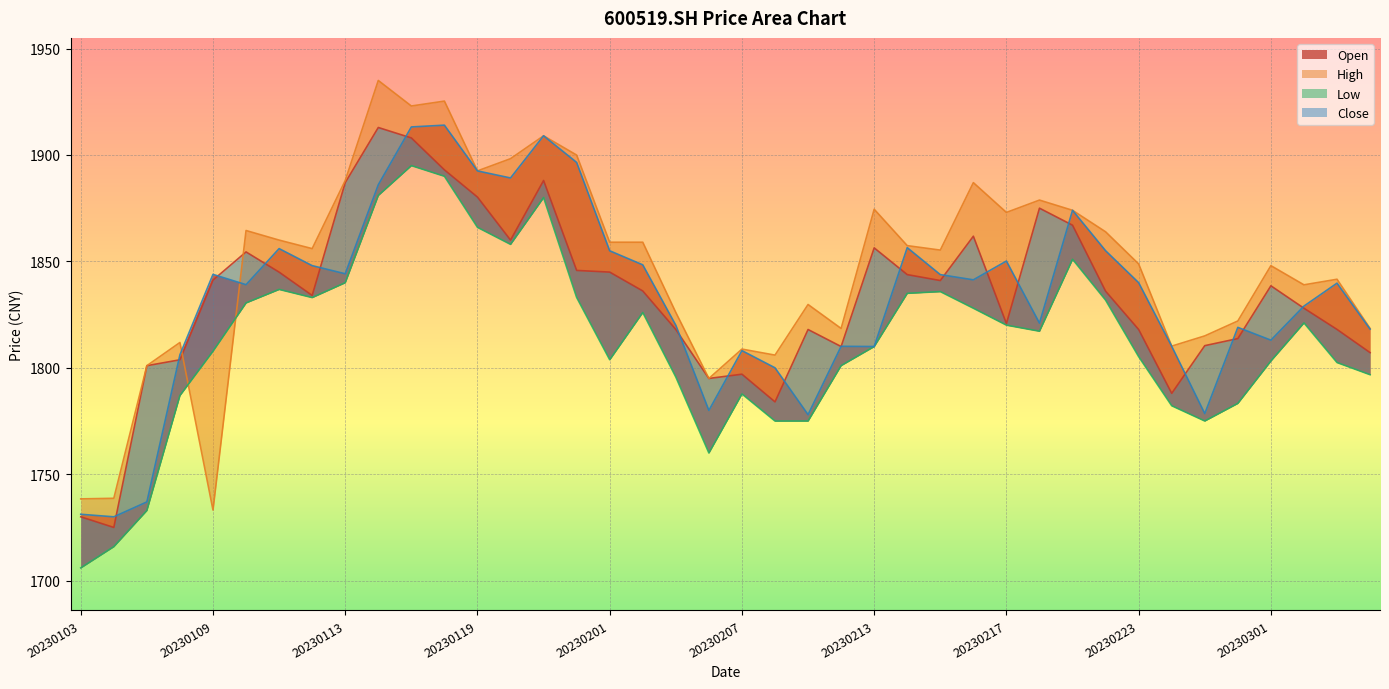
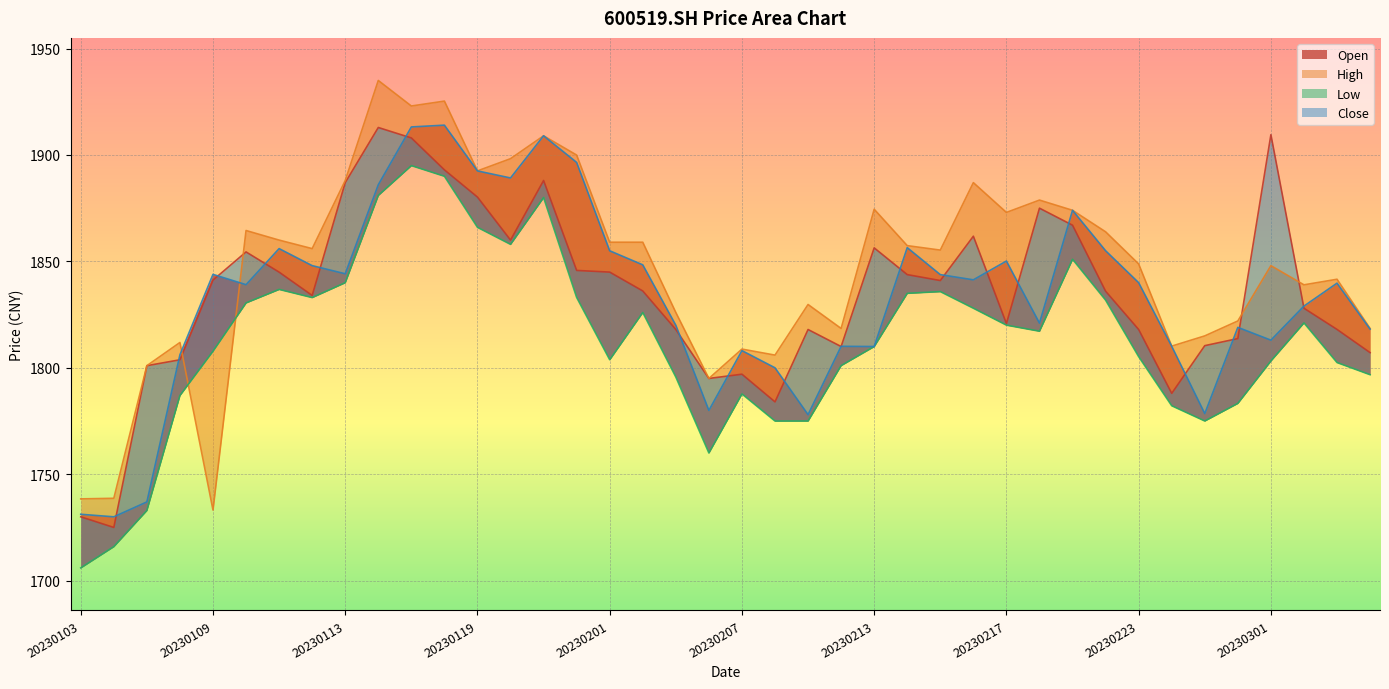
Close, 20230301: 1839 -> 1910
